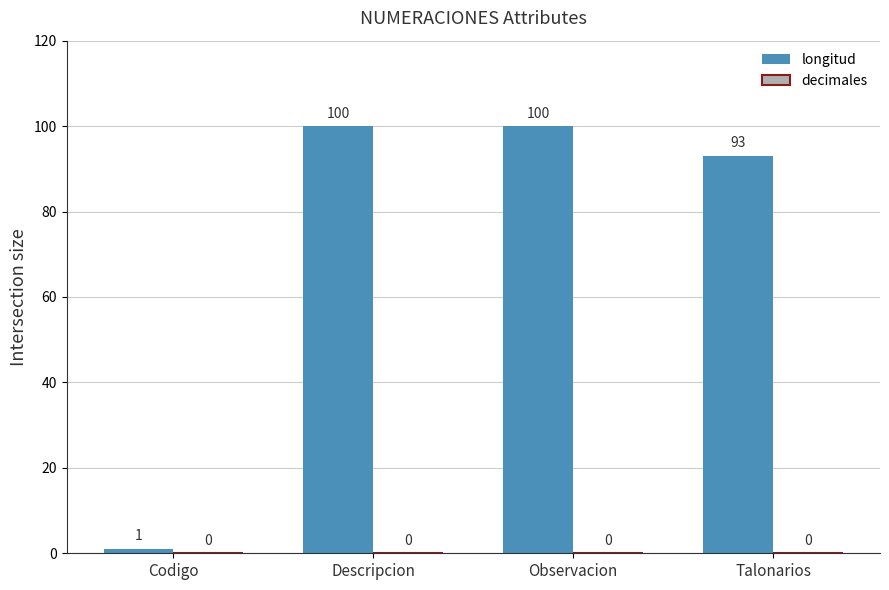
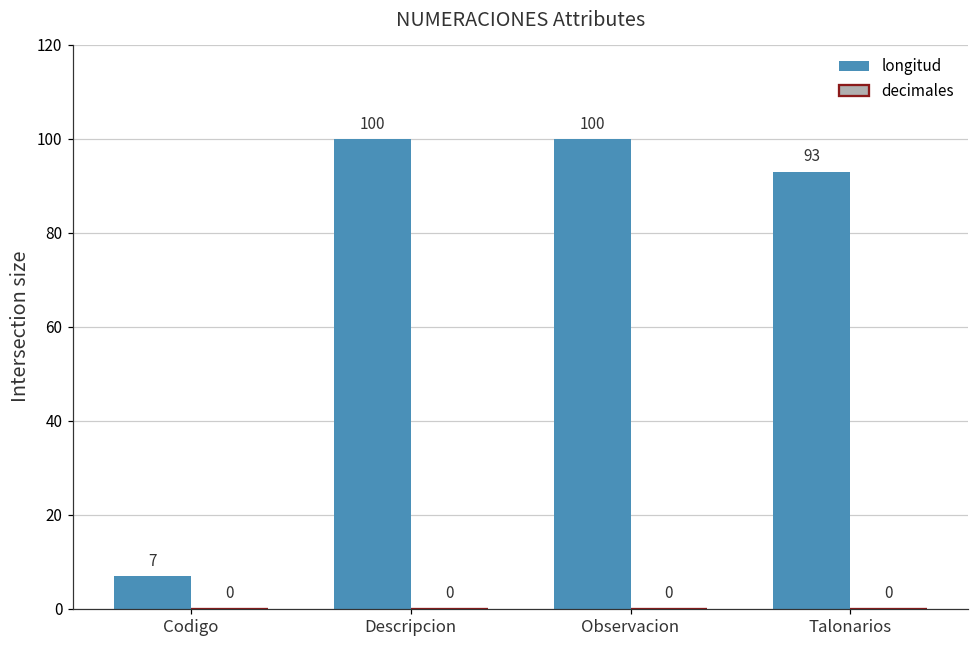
longitud, Codigo: 1 -> 7
